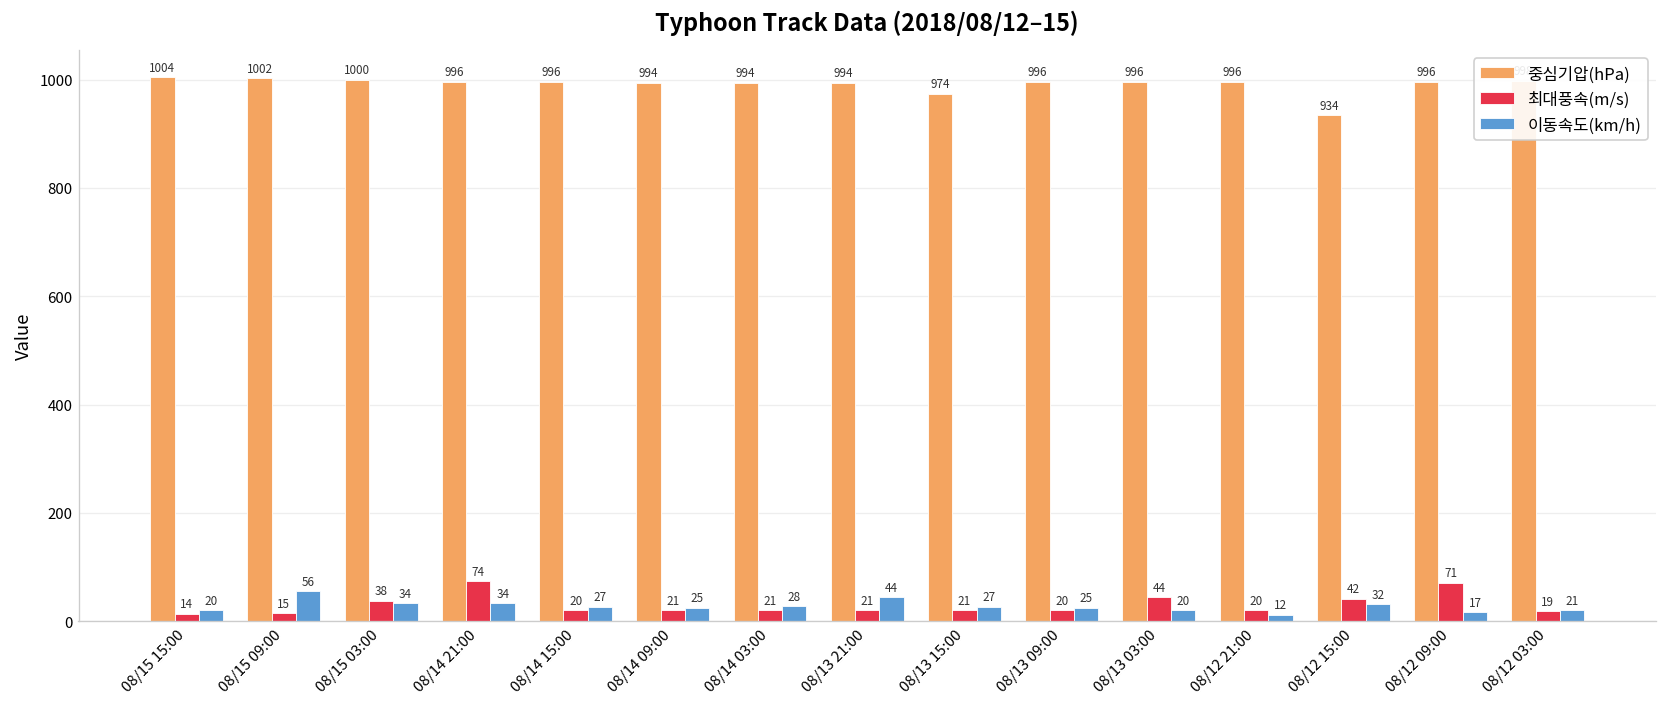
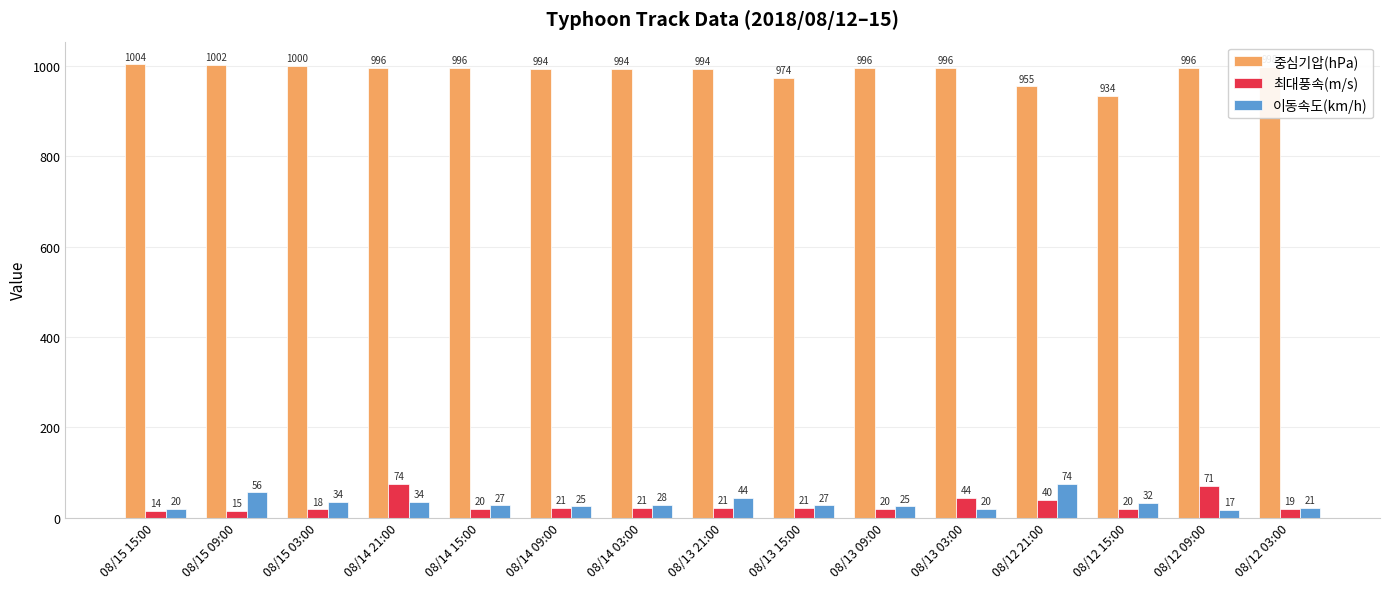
최대풍속(m/s), 08/15 03:00: 38 -> 18
중심기압(hPa), 08/12 21:00: 996 -> 955
최대풍속(m/s), 08/12 21:00: 20 -> 40
이동속도(km/h), 08/12 21:00: 12 -> 74
최대풍속(m/s), 08/12 15:00: 42 -> 20
